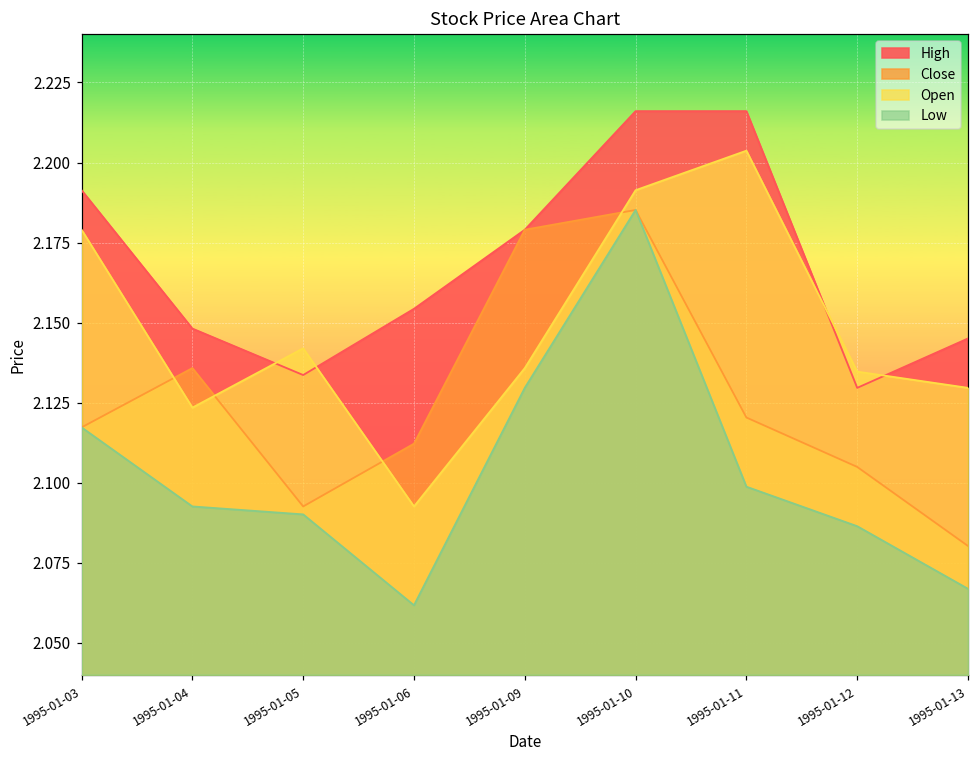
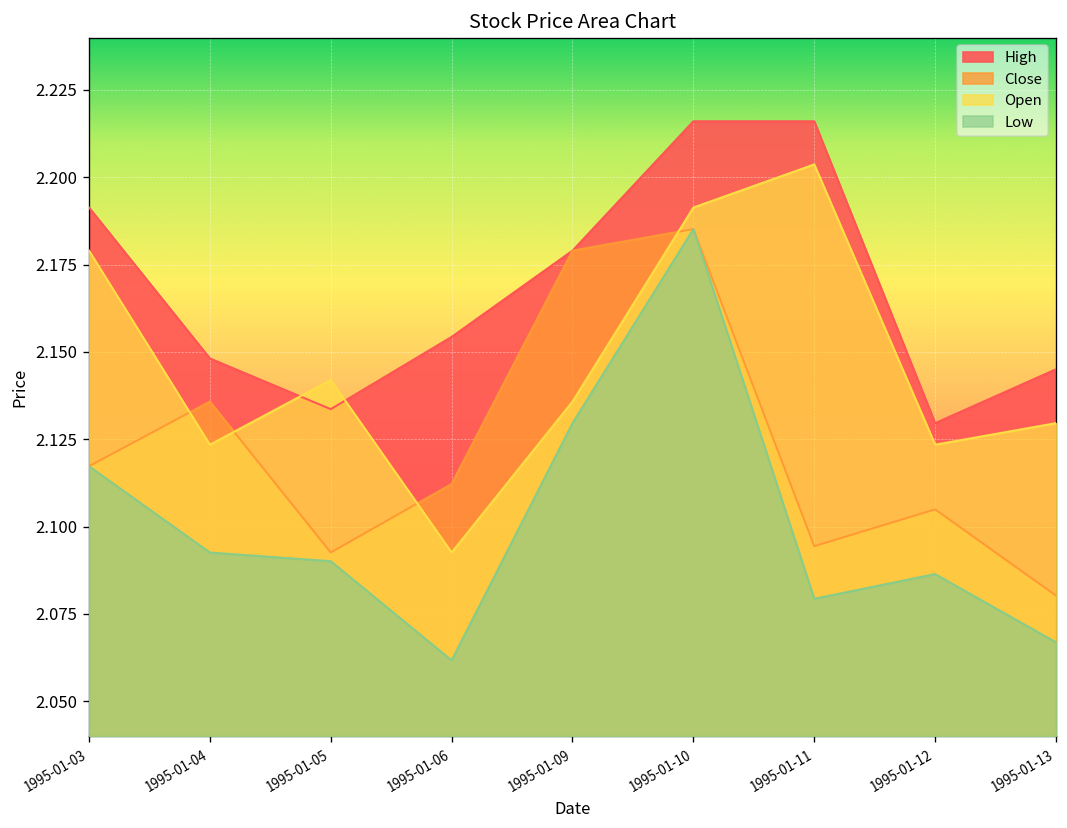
Close, 1995-01-11: 2.120 -> 2.094
Low, 1995-01-11: 2.099 -> 2.079
Open, 1995-01-12: 2.135 -> 2.123
